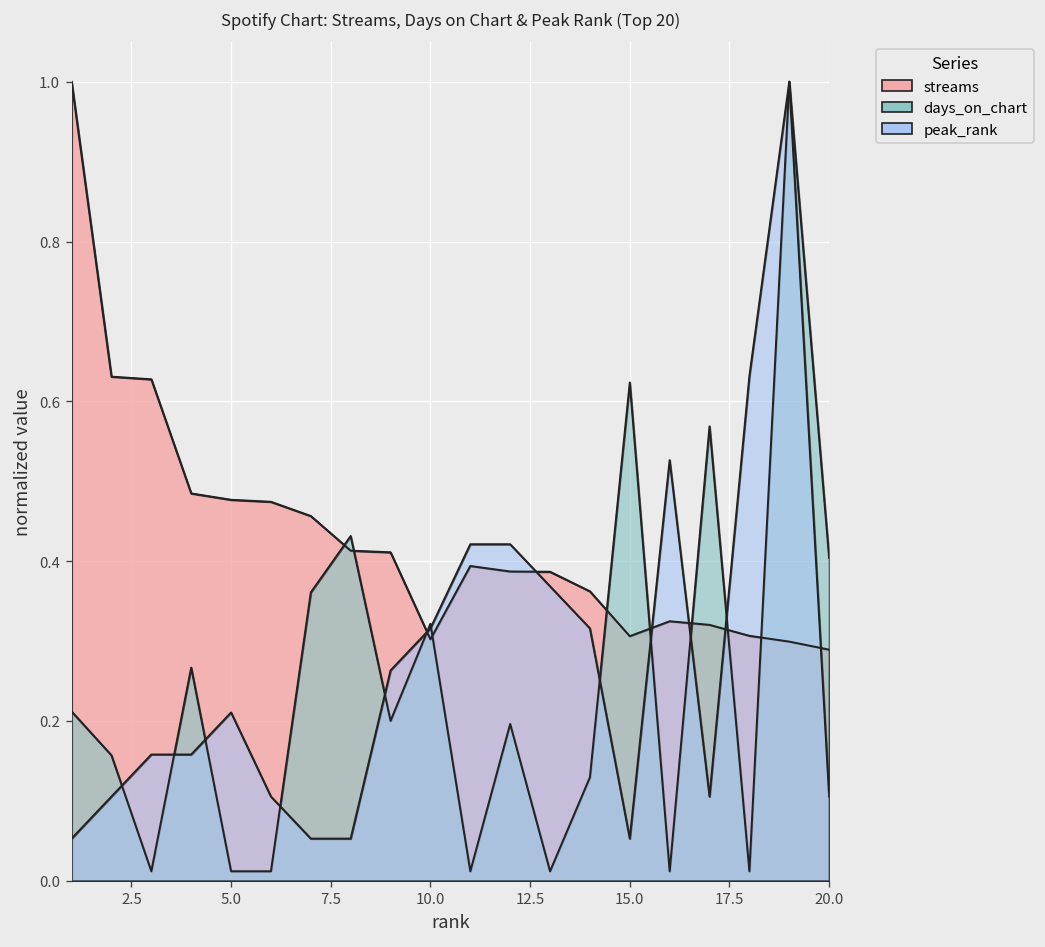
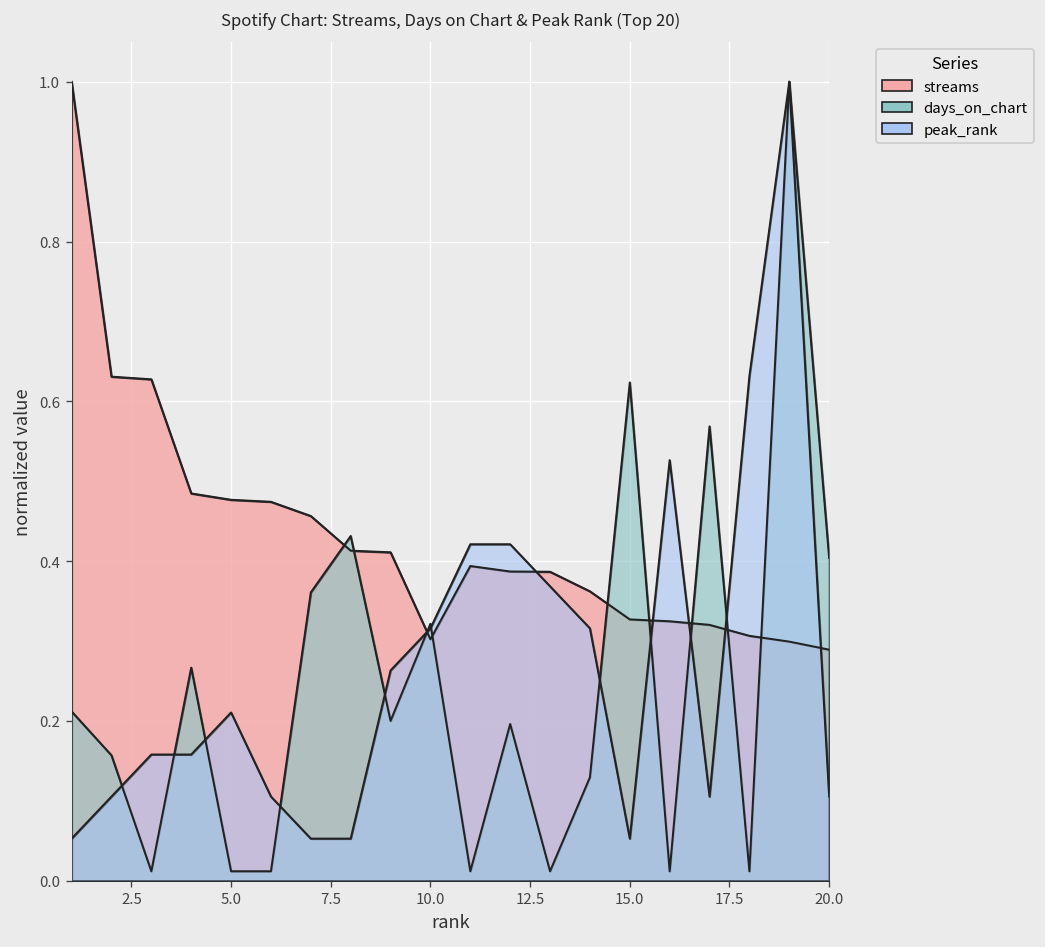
streams, 15.0: 0.31 -> 0.33
